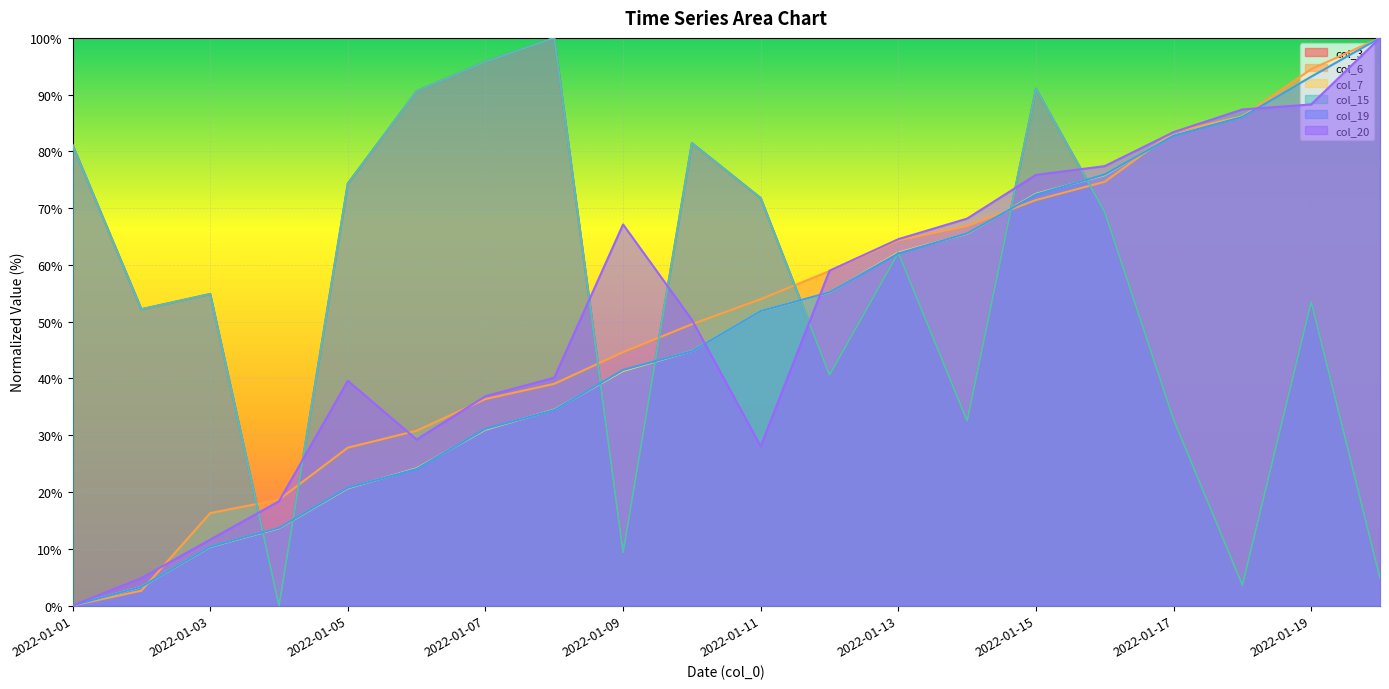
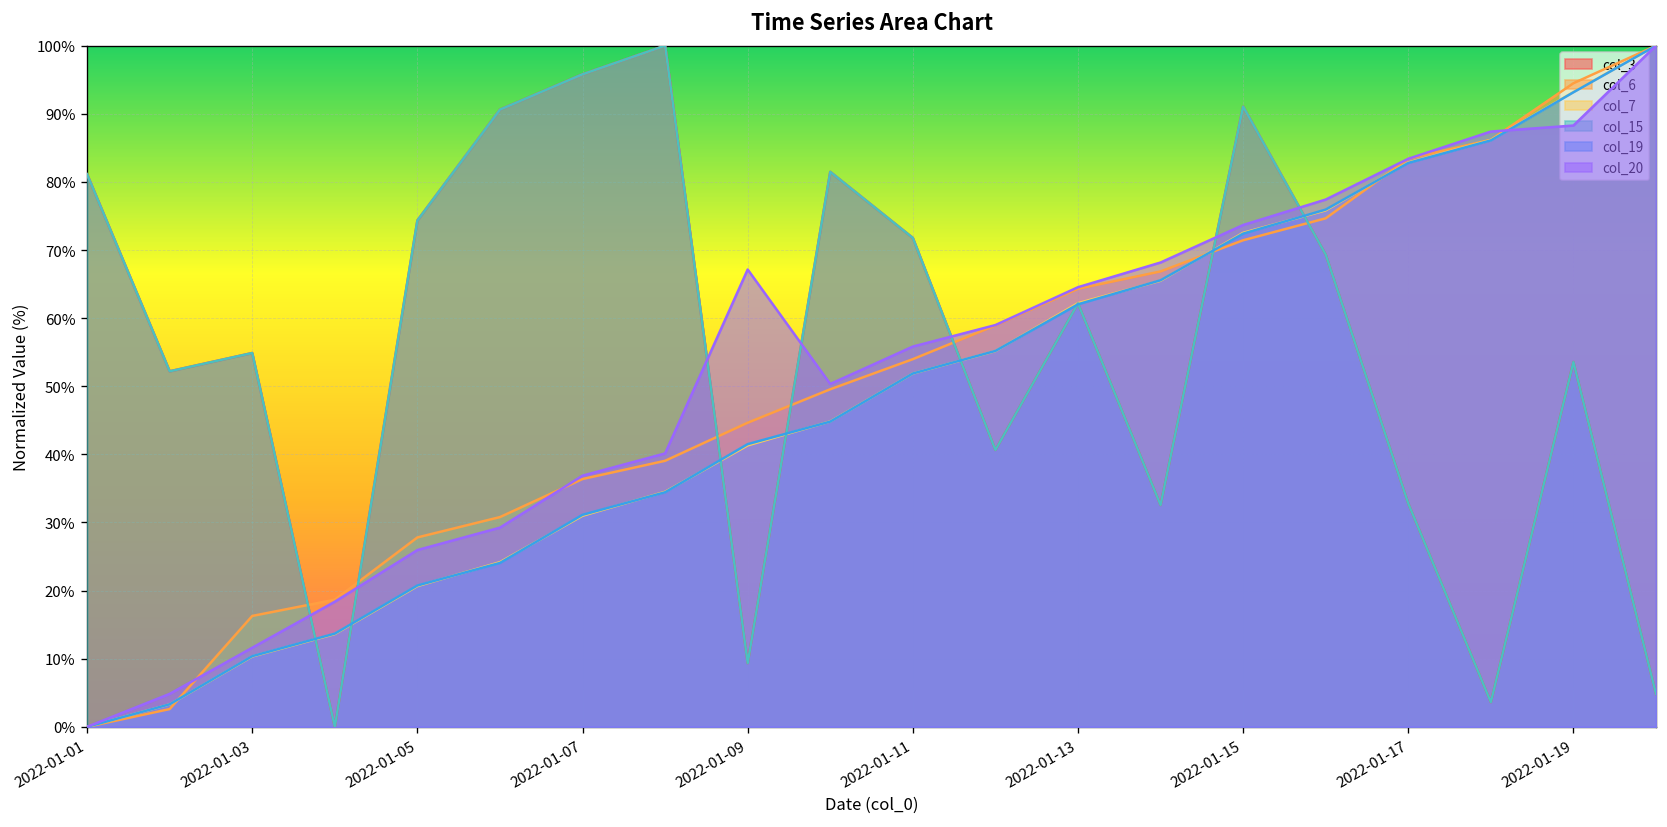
col_20, 2022-01-05: 40% -> 26%
col_20, 2022-01-11: 28% -> 56%
col_20, 2022-01-15: 76% -> 74%
